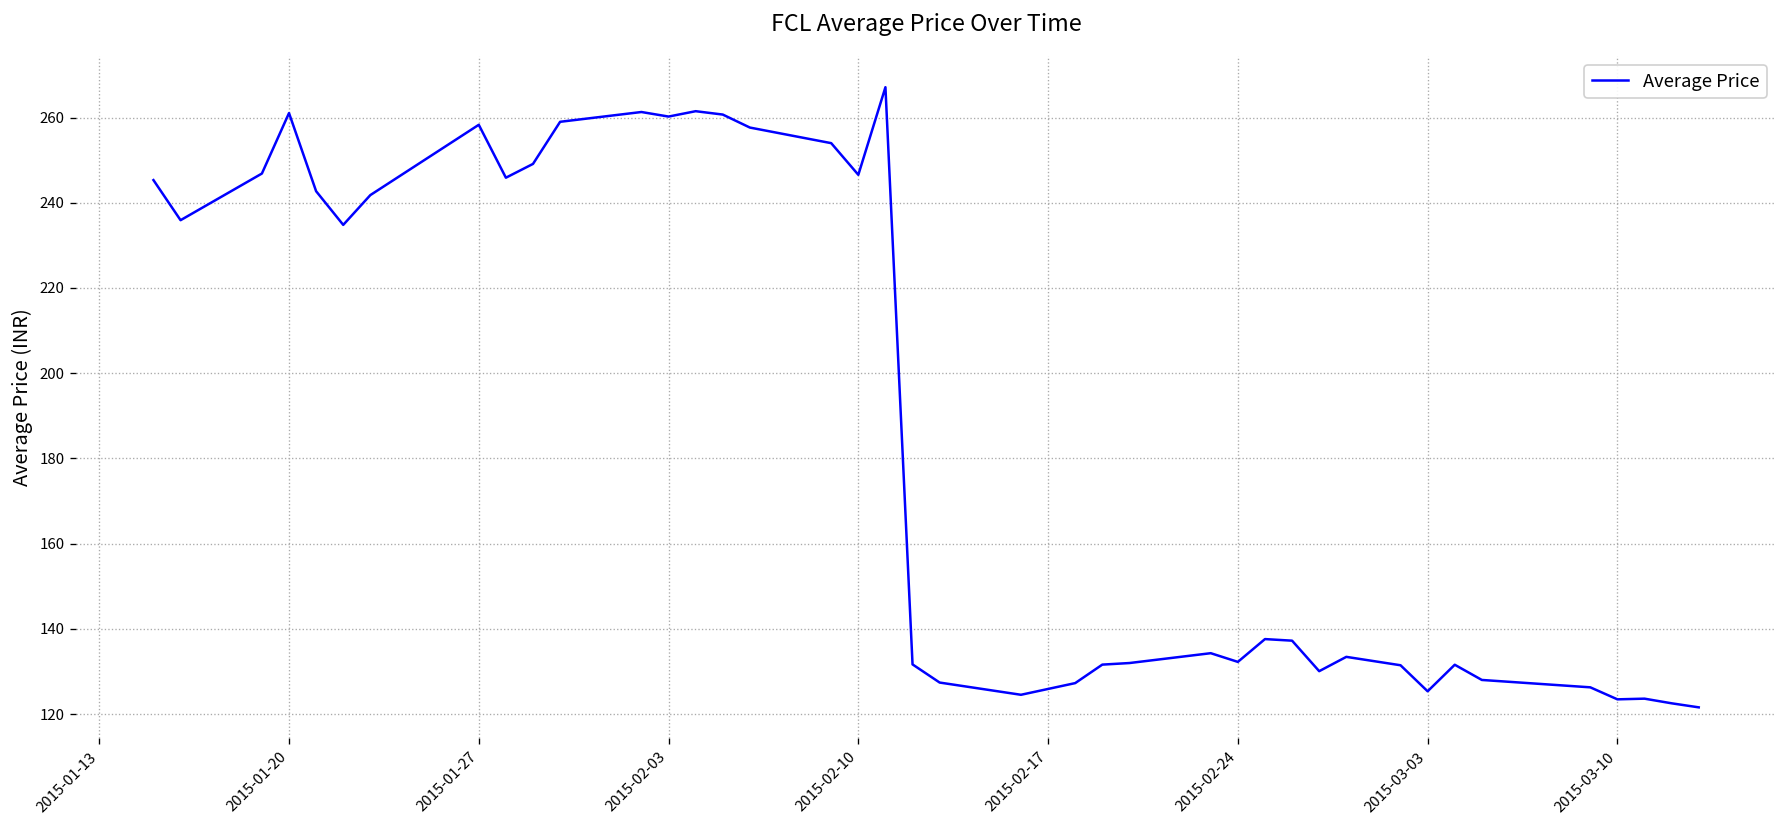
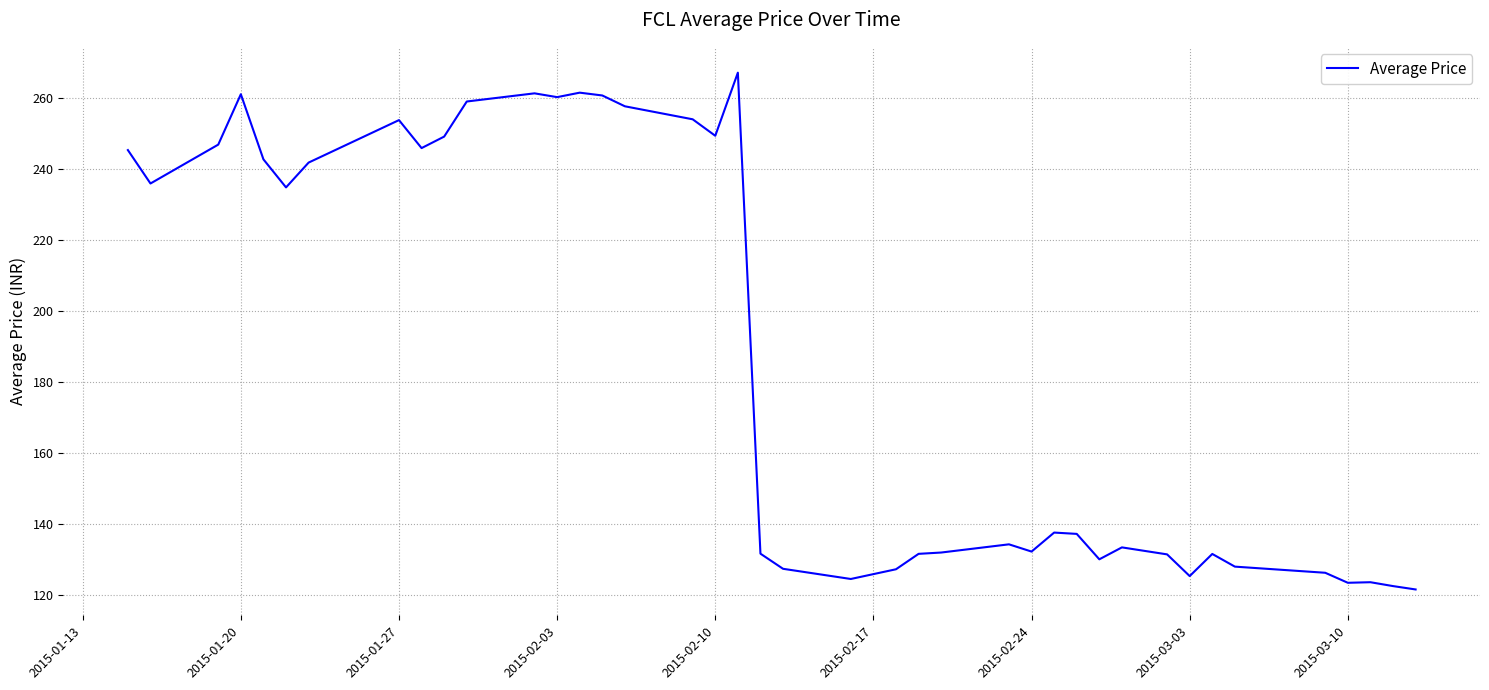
2015-01-27: 258 -> 254
2015-02-10: 247 -> 249
